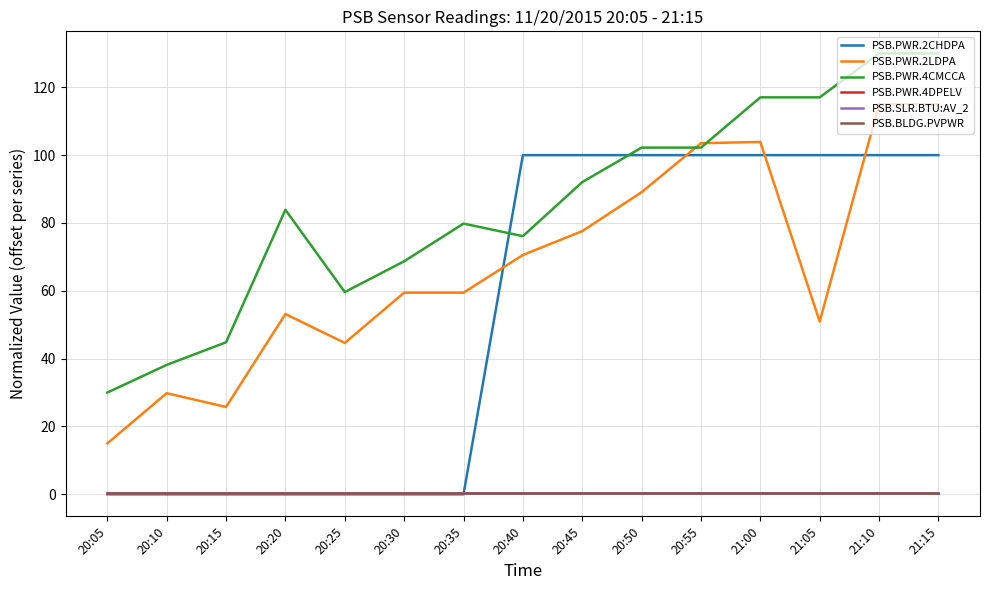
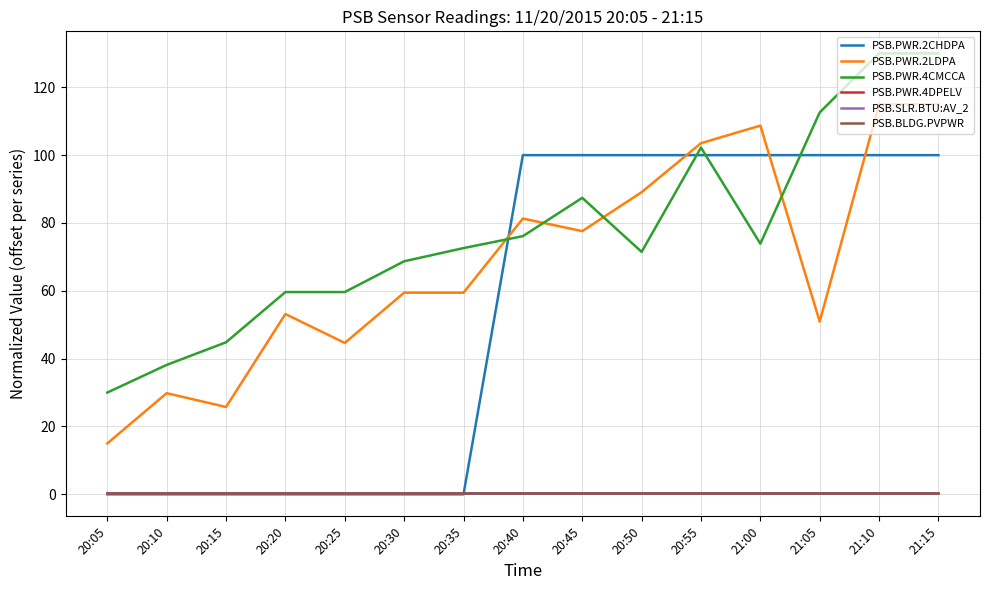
PSB.PWR.4CMCCA, 20:20: 84 -> 60
PSB.PWR.4CMCCA, 20:35: 80 -> 73
PSB.PWR.2LDPA, 20:40: 71 -> 81
PSB.PWR.4CMCCA, 20:45: 92 -> 87
PSB.PWR.4CMCCA, 20:50: 102 -> 71
PSB.PWR.2LDPA, 21:00: 104 -> 109
PSB.PWR.4CMCCA, 21:00: 117 -> 74
PSB.PWR.4CMCCA, 21:05: 117 -> 113
